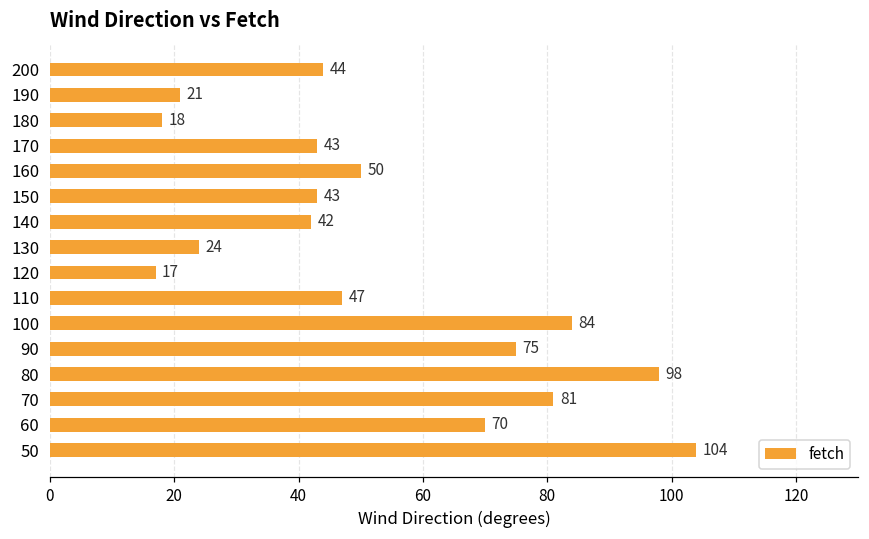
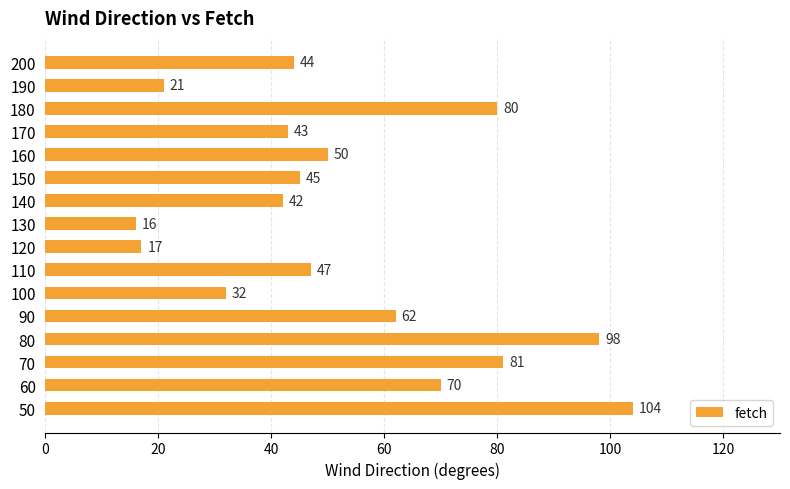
180: 18 -> 80
150: 43 -> 45
130: 24 -> 16
100: 84 -> 32
90: 75 -> 62
